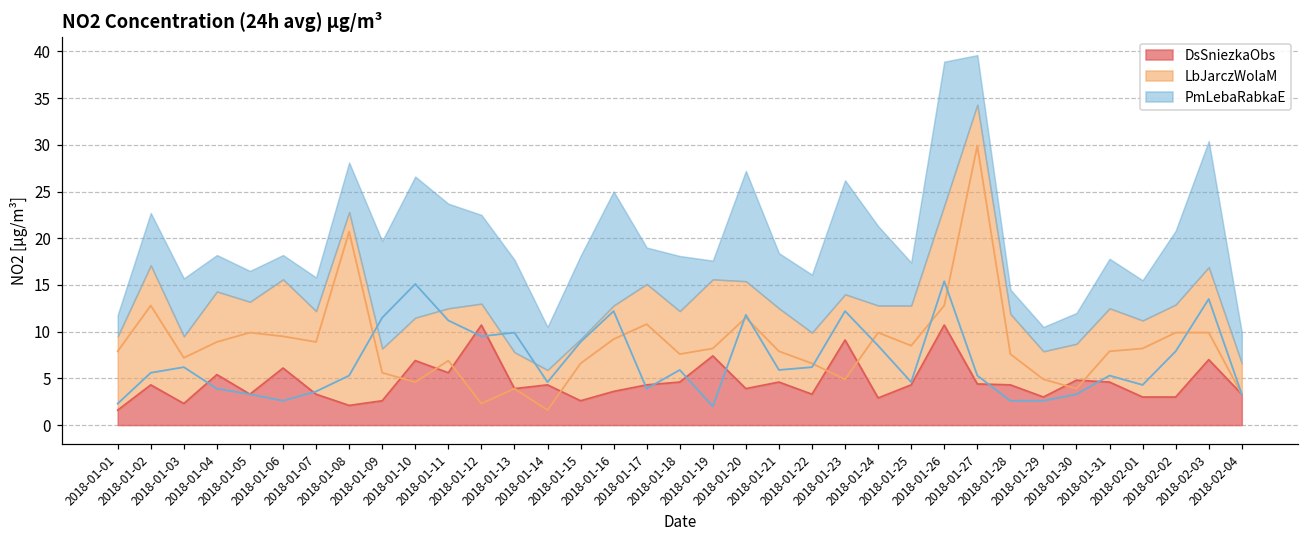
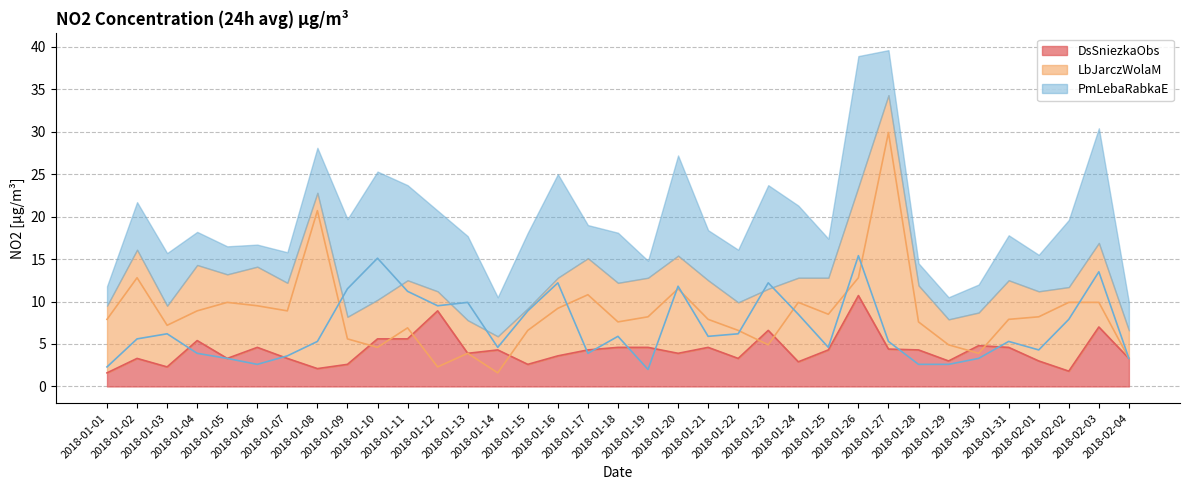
DsSniezkaObs, 2018-01-02: 4 -> 3
DsSniezkaObs, 2018-01-06: 6 -> 5
DsSniezkaObs, 2018-01-10: 7 -> 6
DsSniezkaObs, 2018-01-12: 11 -> 9
DsSniezkaObs, 2018-01-19: 7 -> 5
DsSniezkaObs, 2018-01-23: 9 -> 7
DsSniezkaObs, 2018-02-02: 3 -> 2
